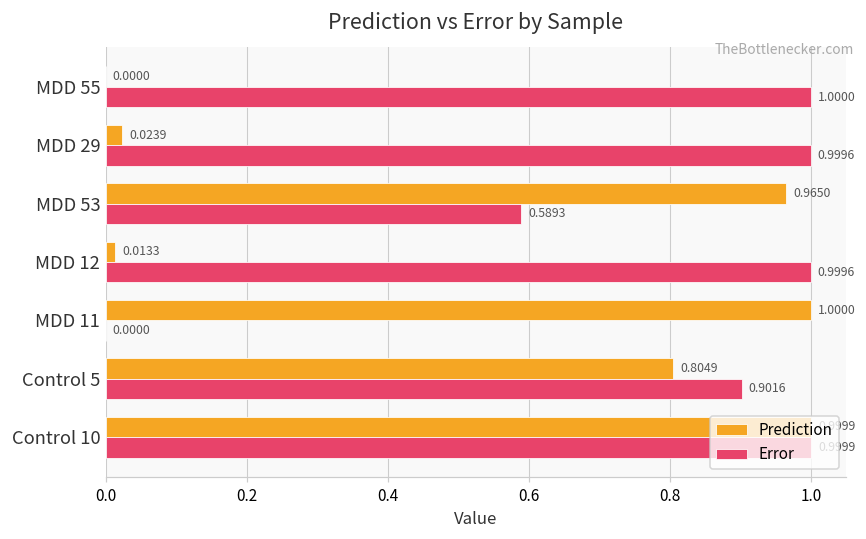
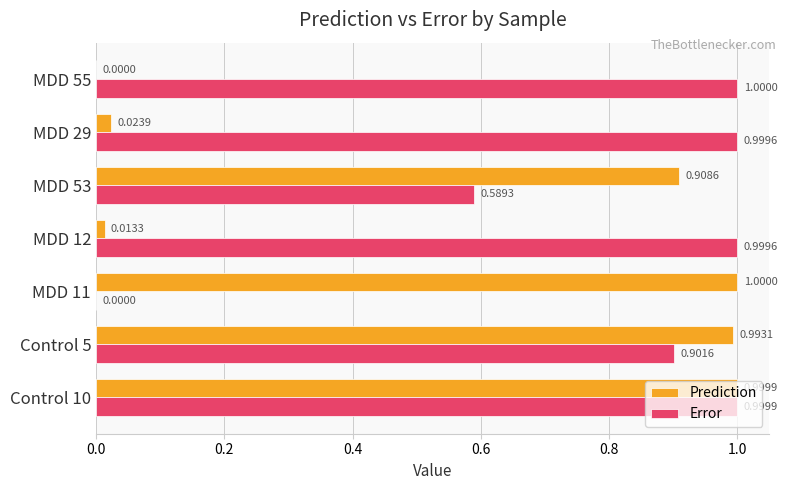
Prediction, MDD 53: 0.9650 -> 0.9086
Prediction, Control 5: 0.8049 -> 0.9931
